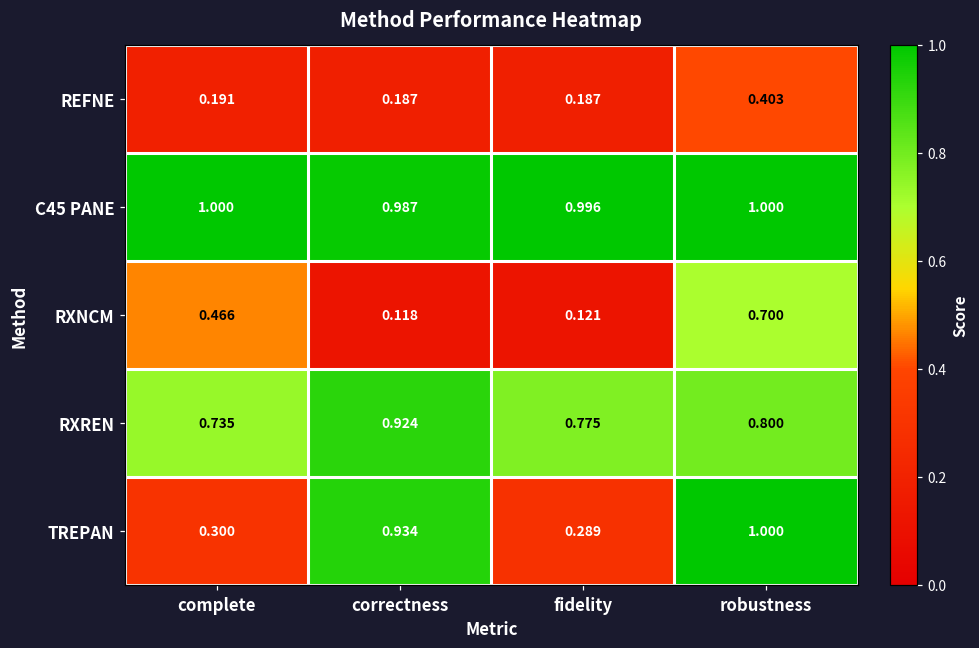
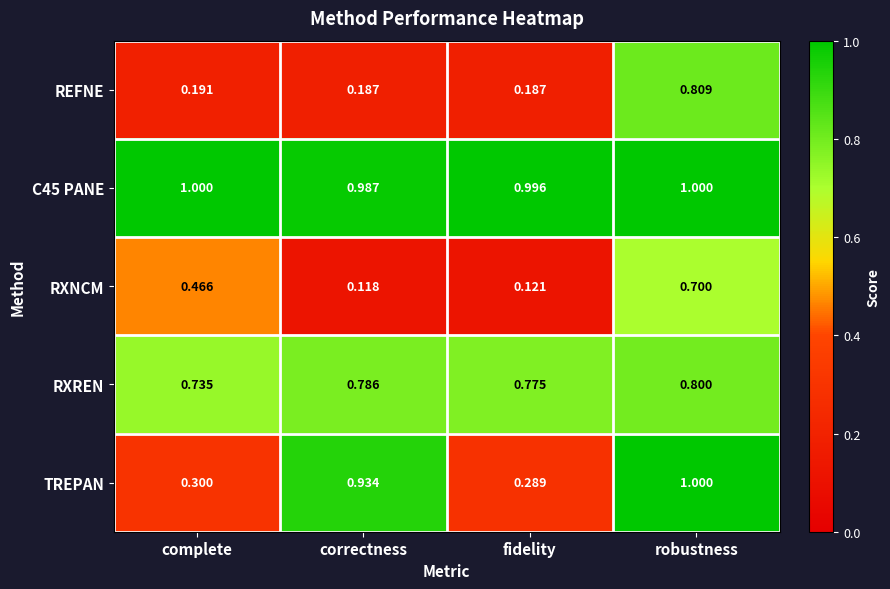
REFNE, robustness: 0.403 -> 0.809
RXREN, correctness: 0.924 -> 0.786
